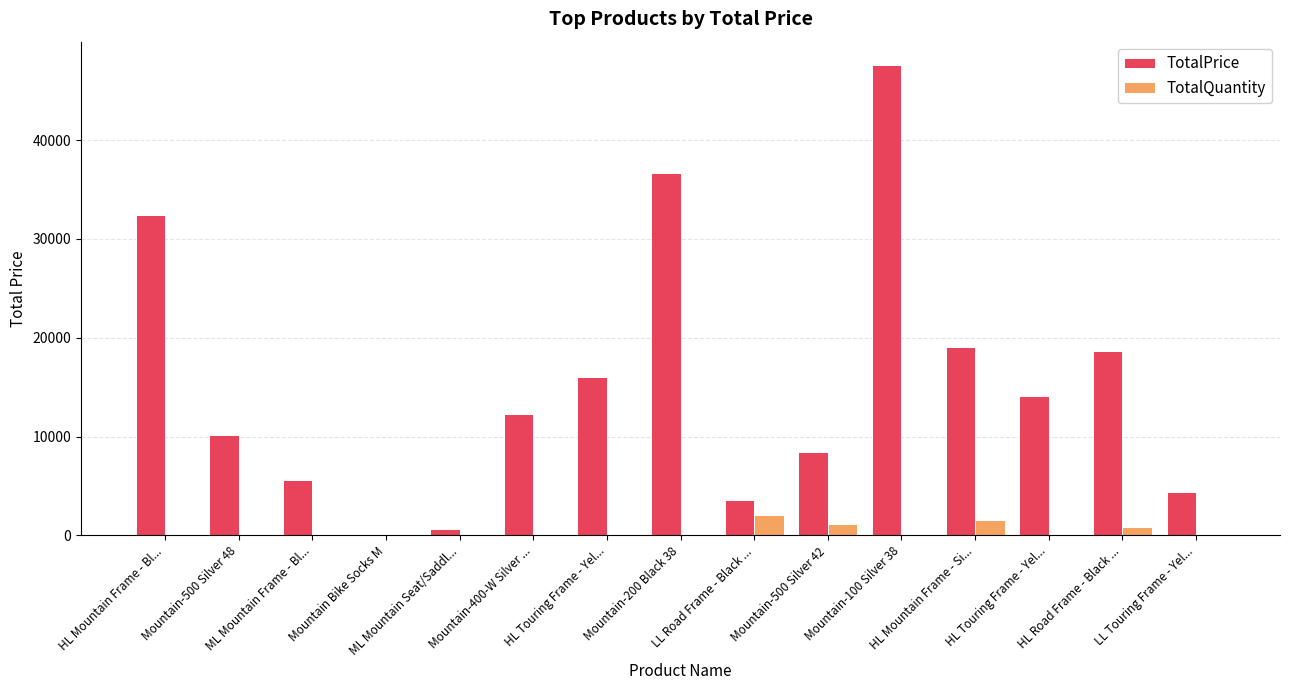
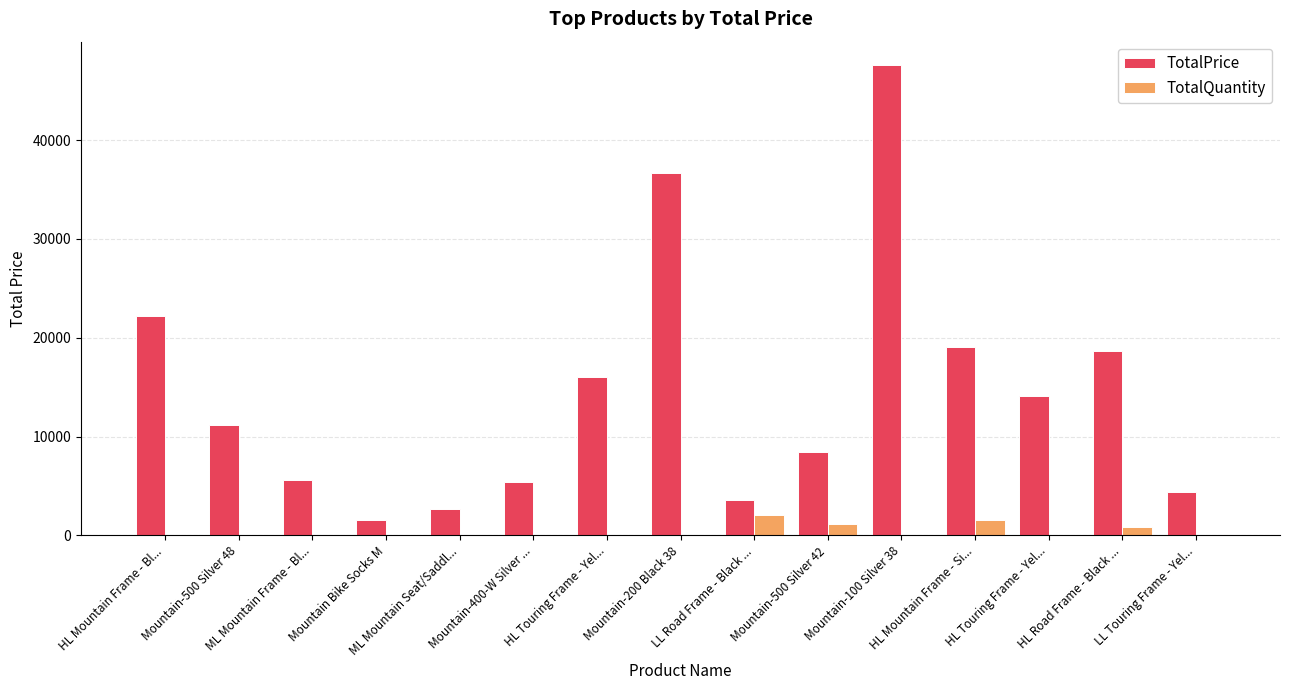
TotalPrice, HL Mountain Frame - Bl...: 32000 -> 22000
TotalPrice, Mountain-500 Silver 48: 10000 -> 11000
TotalPrice, Mountain Bike Socks M: 0 -> 2000
TotalPrice, ML Mountain Seat/Saddl...: 1000 -> 3000
TotalPrice, Mountain-400-W Silver ...: 12000 -> 5000
